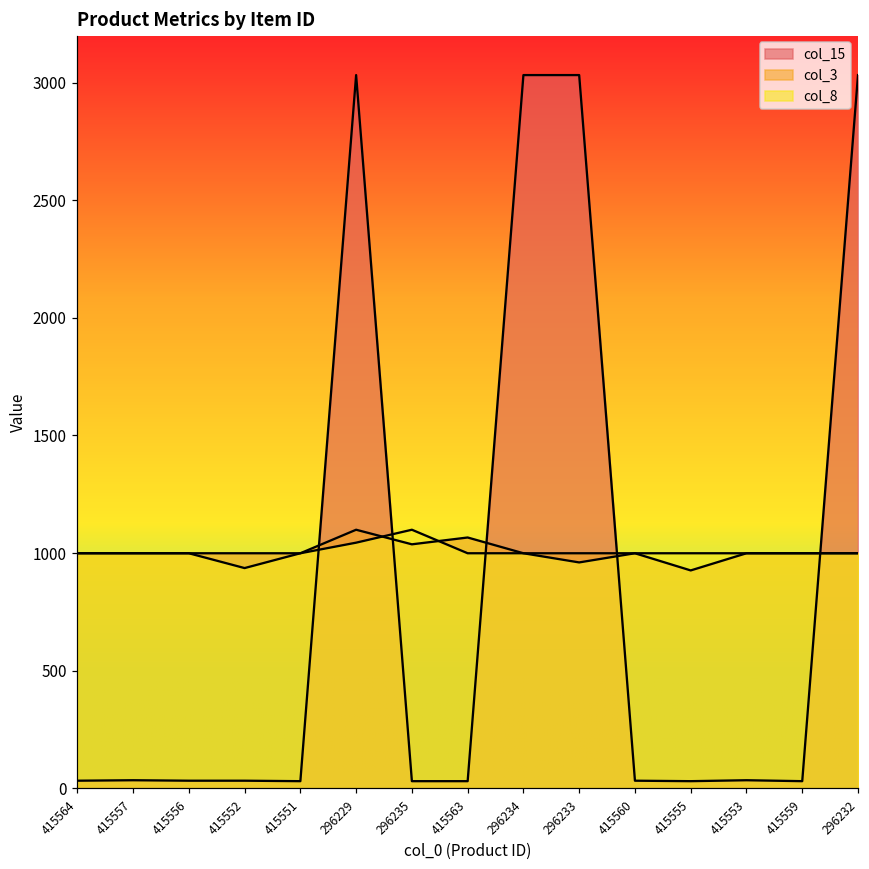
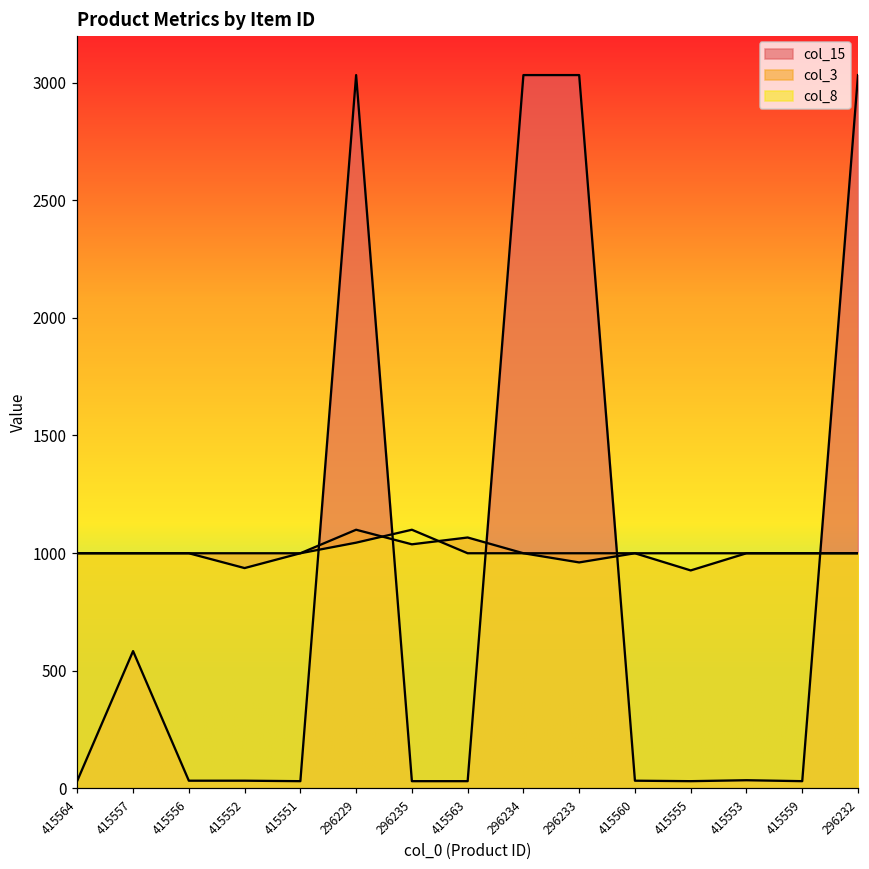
col_15, 415557: 30 -> 580
